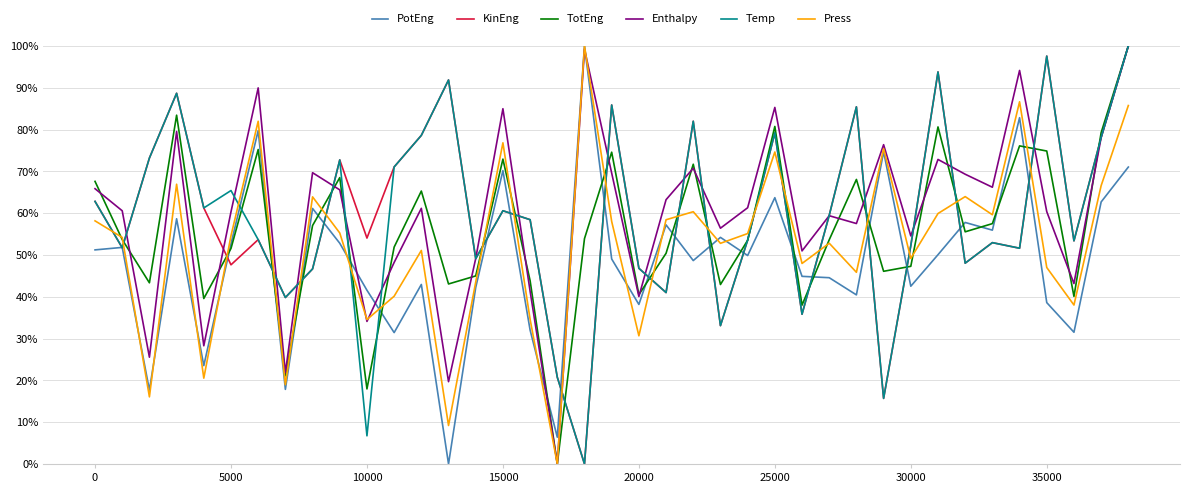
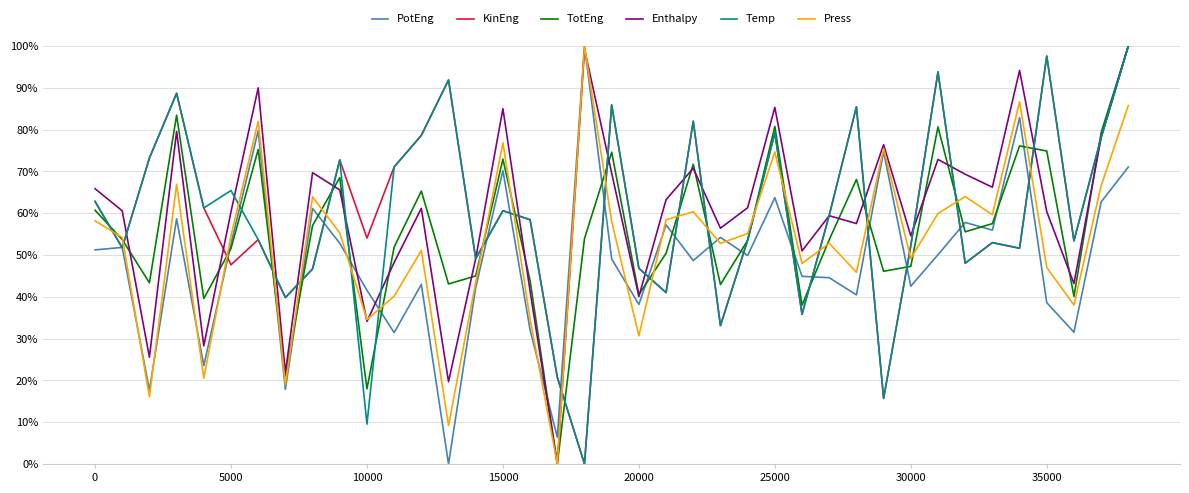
TotEng, 0: 68% -> 61%
Temp, 10000: 7% -> 10%
